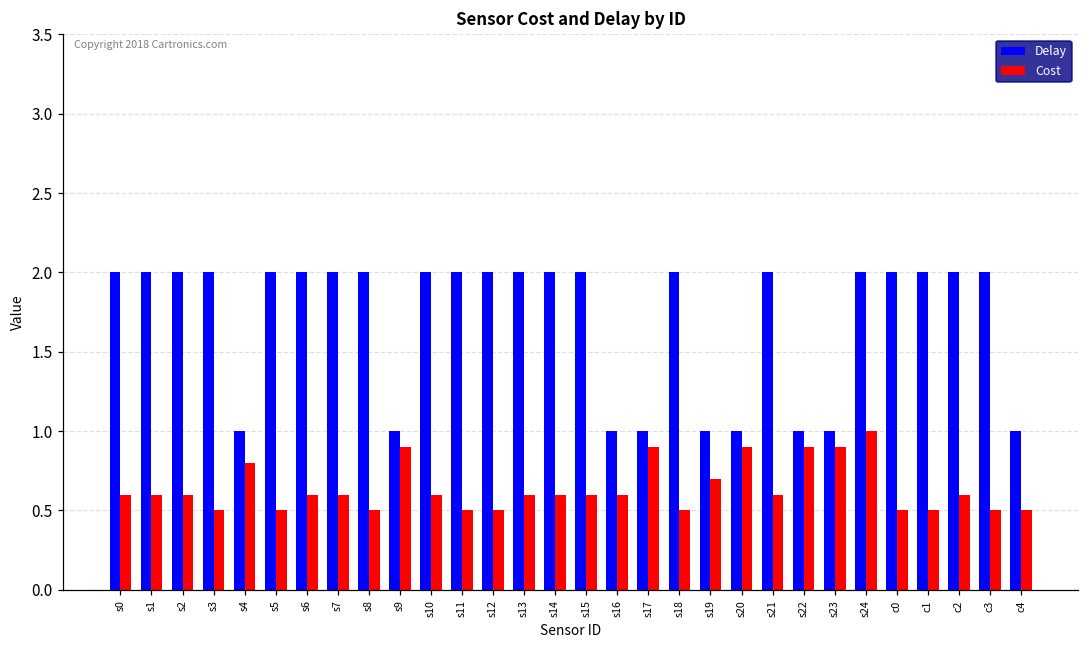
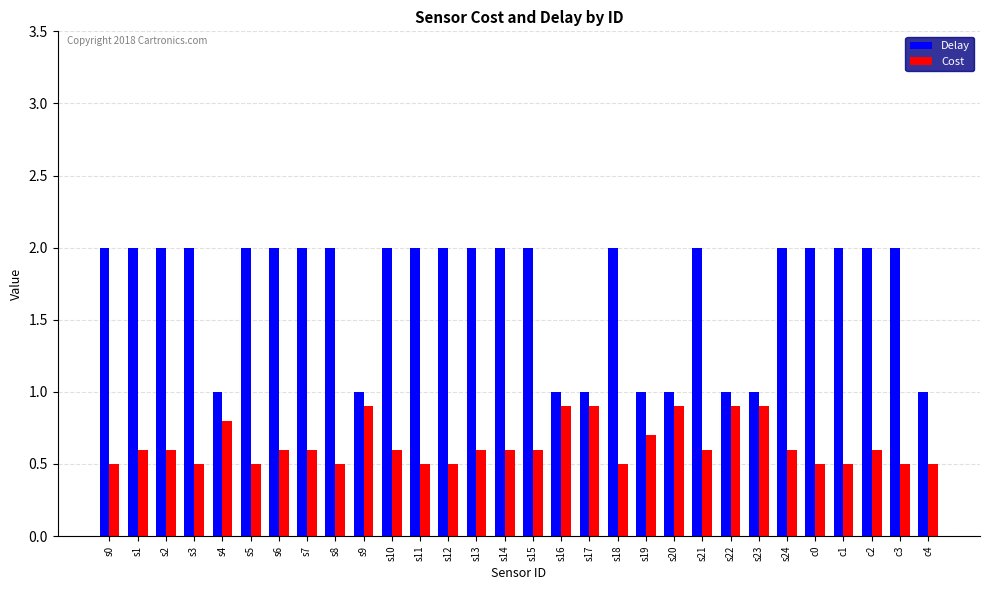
Cost, s0: 0.6 -> 0.5
Cost, s16: 0.6 -> 0.9
Cost, s24: 1.0 -> 0.6
